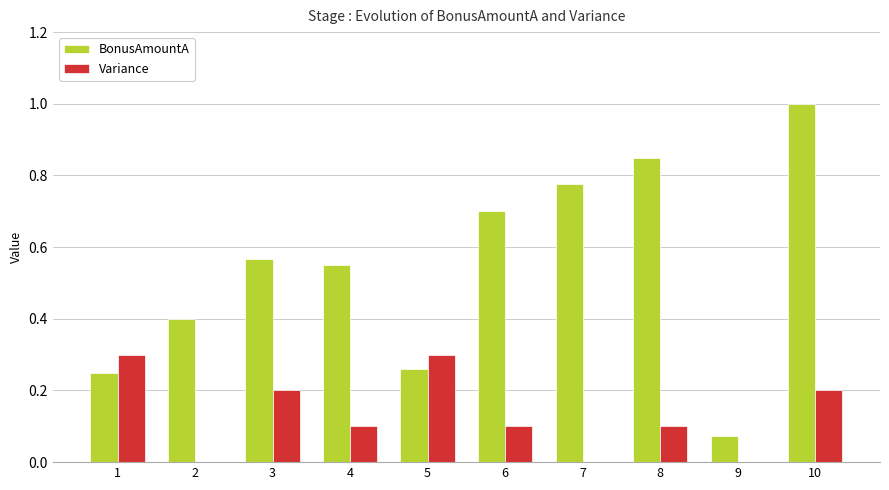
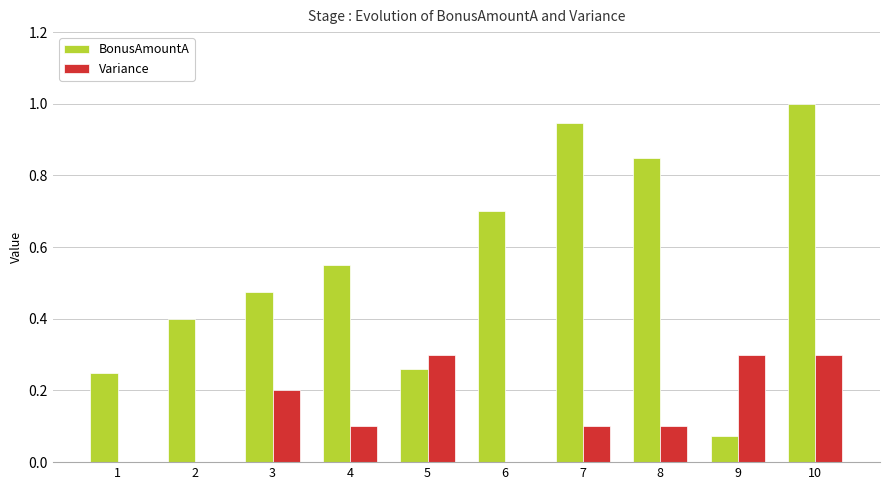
Variance, 1: 0.3 -> 0.0
BonusAmountA, 3: 0.57 -> 0.48
Variance, 6: 0.1 -> 0.0
BonusAmountA, 7: 0.78 -> 0.95
Variance, 7: 0.0 -> 0.1
Variance, 9: 0.0 -> 0.3
Variance, 10: 0.2 -> 0.3
